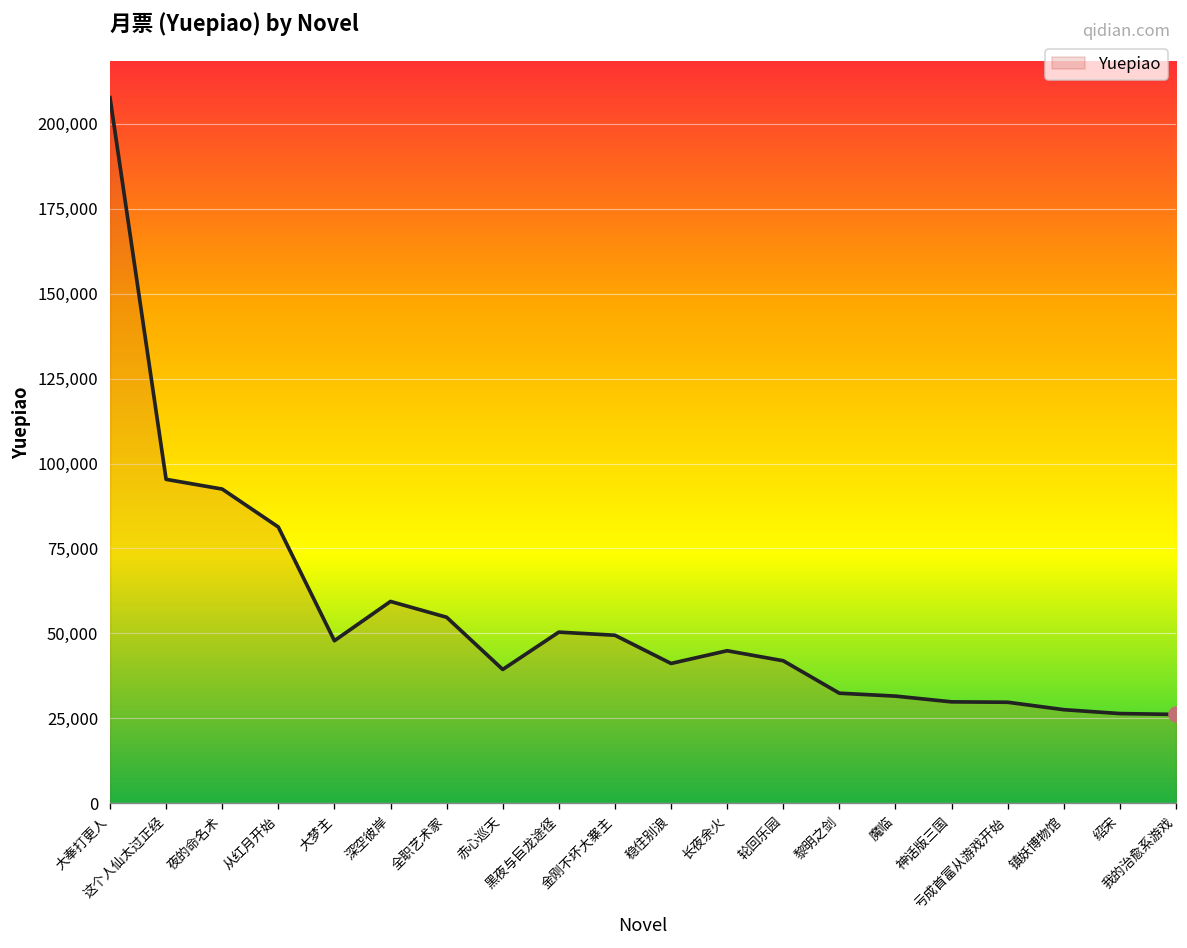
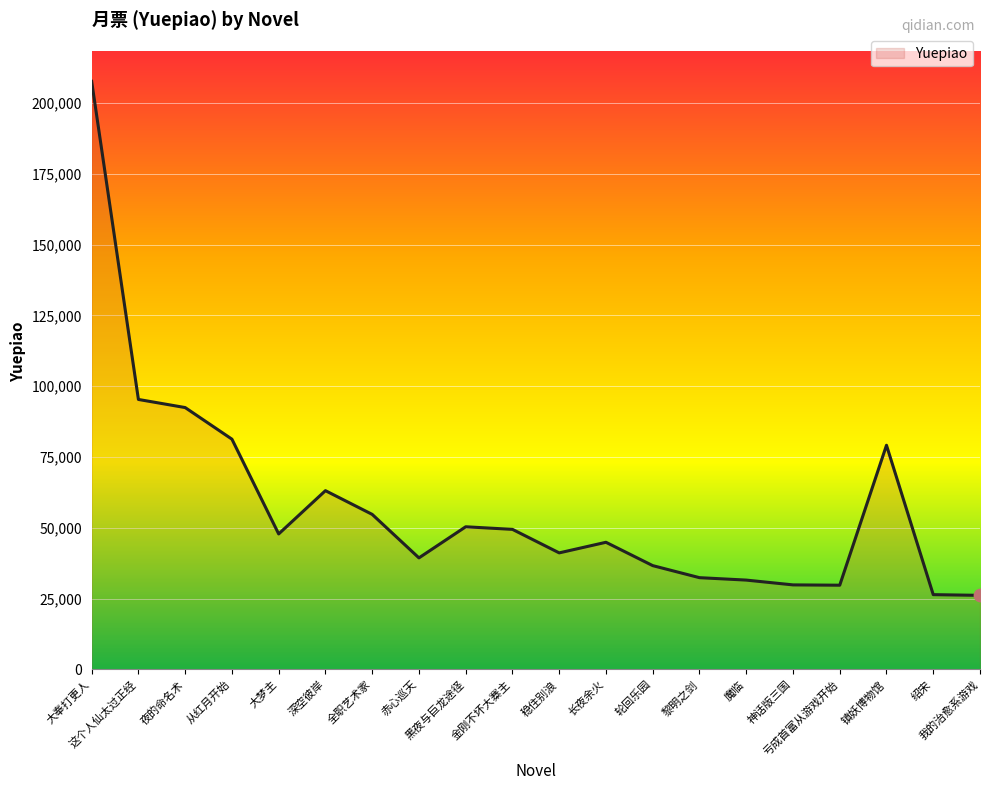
Yuepiao, 深空彼岸: 59,000 -> 63,000
Yuepiao, 轮回乐园: 42,000 -> 37,000
Yuepiao, 镇妖博物馆: 28,000 -> 79,000
